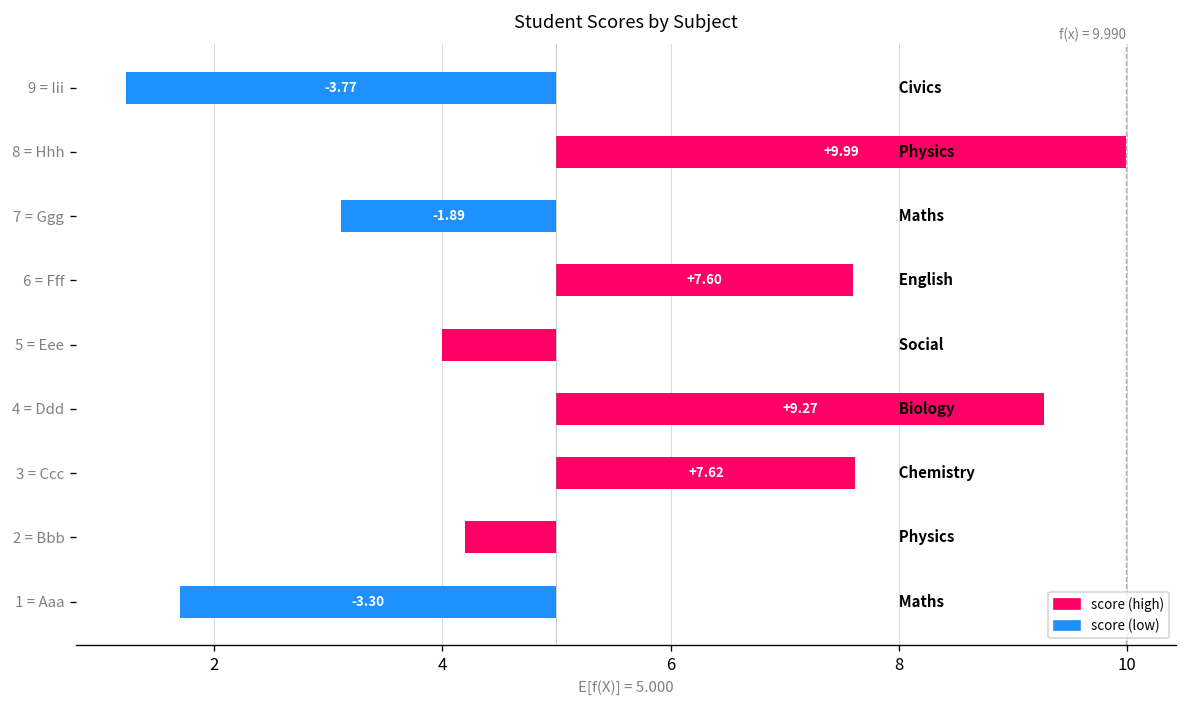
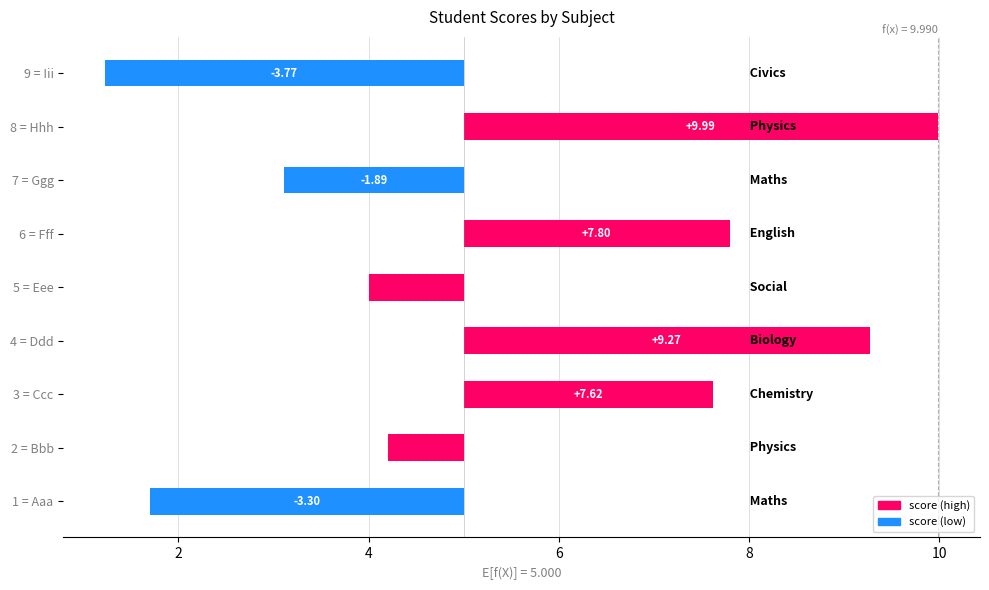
6 = Fff: +7.60 -> +7.80
